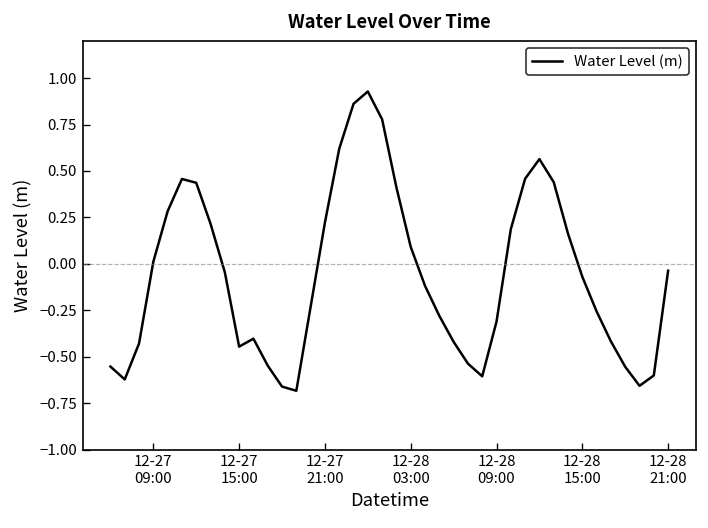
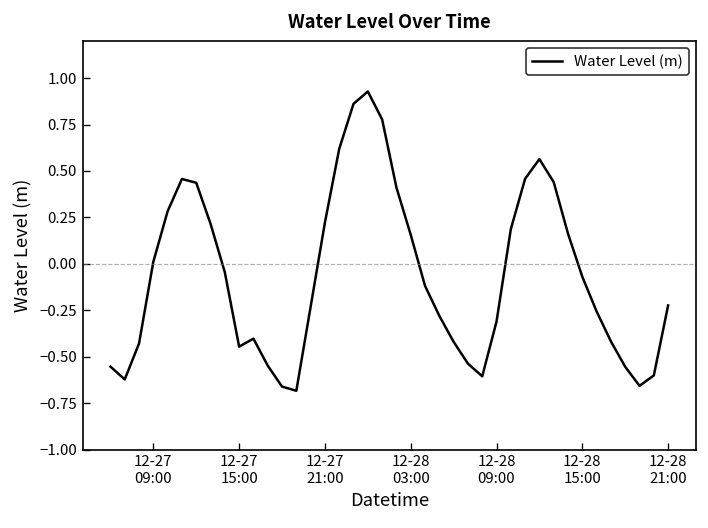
12-28 03:00: 0.09 -> 0.16
12-28 21:00: -0.04 -> -0.22
